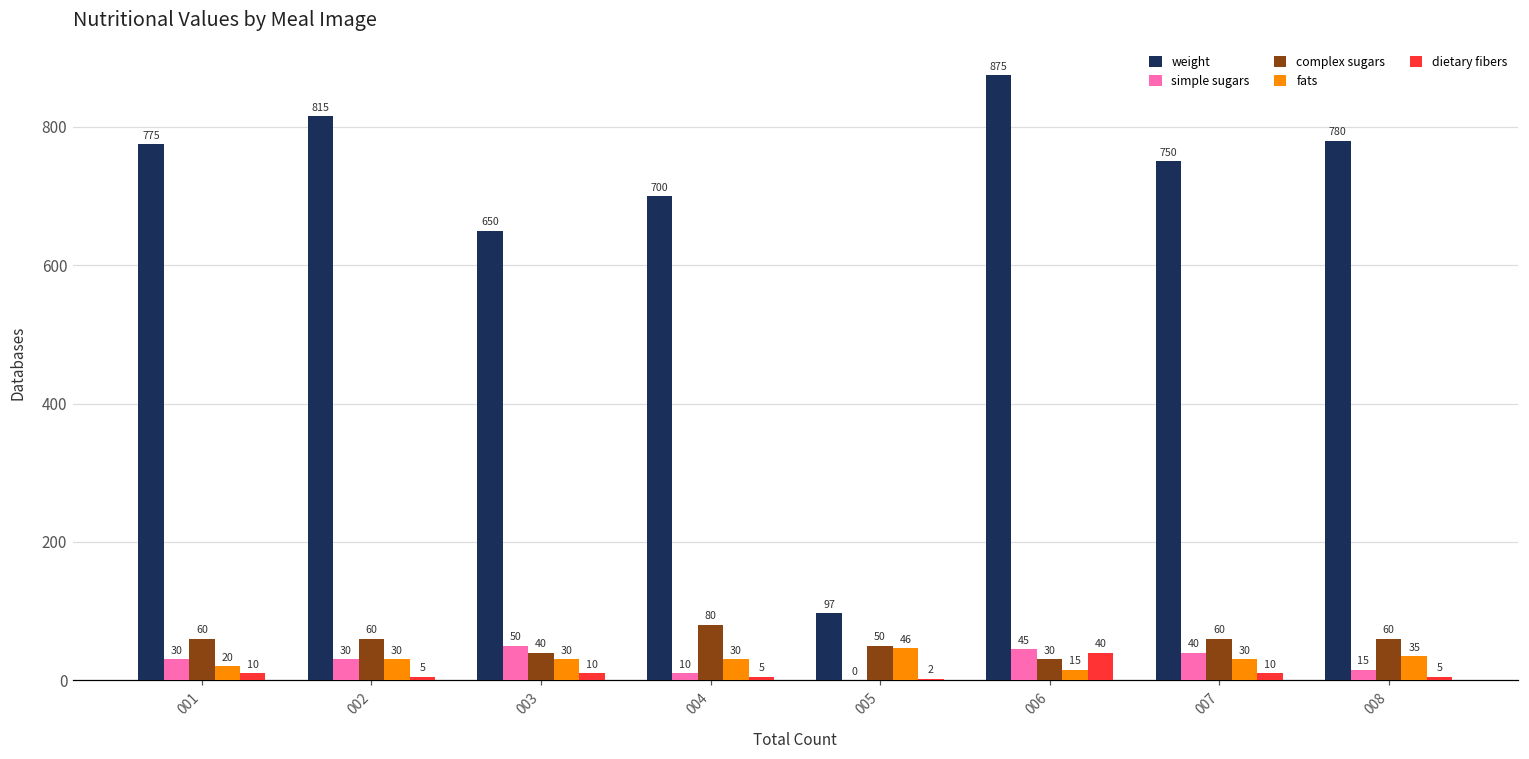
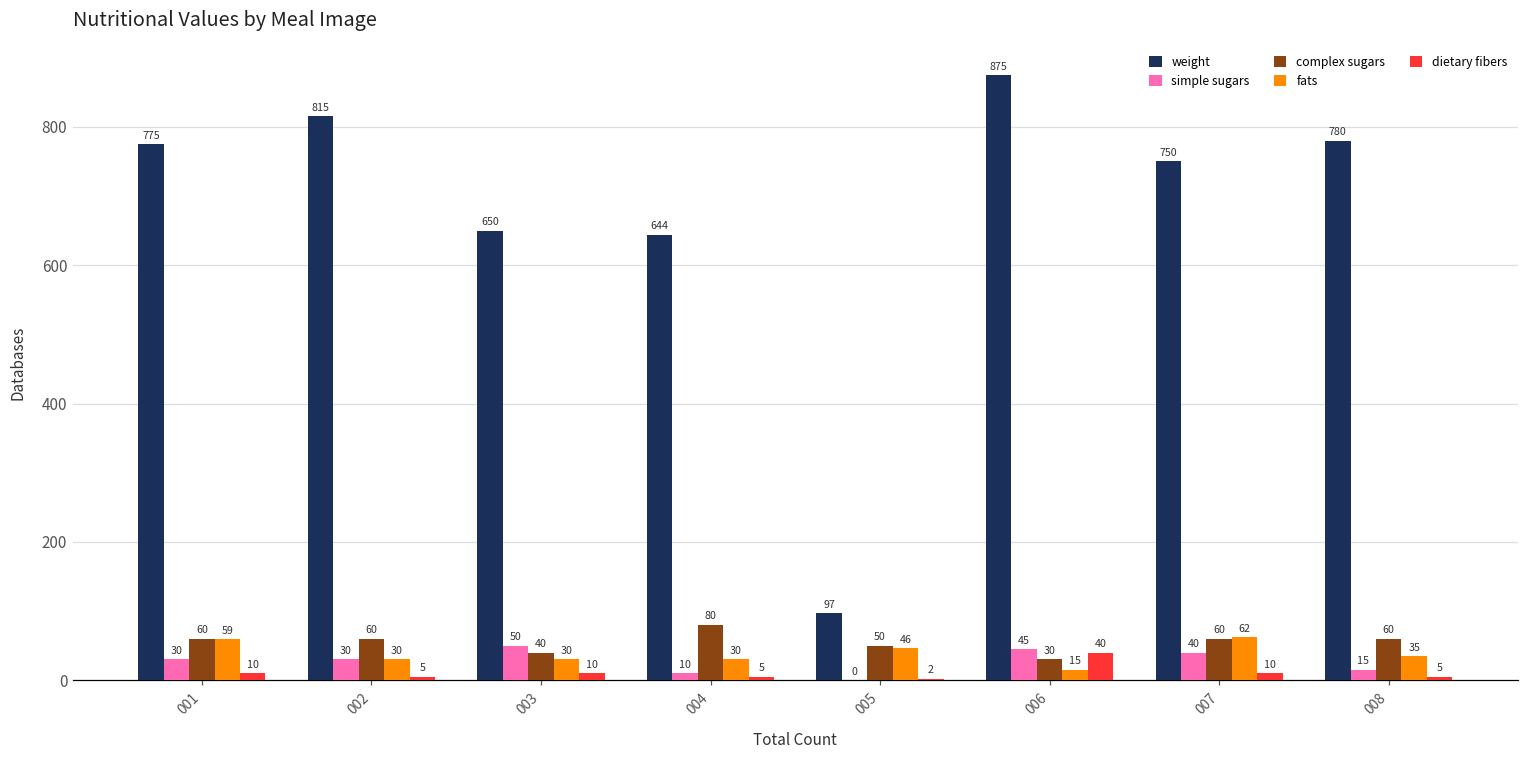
fats, 001: 20 -> 59
weight, 004: 700 -> 644
fats, 007: 30 -> 62
